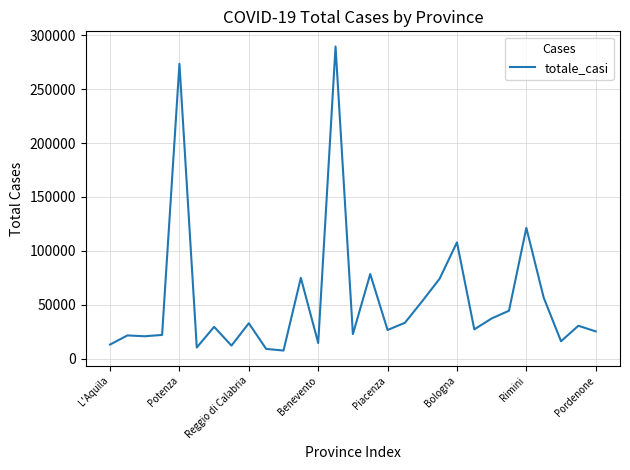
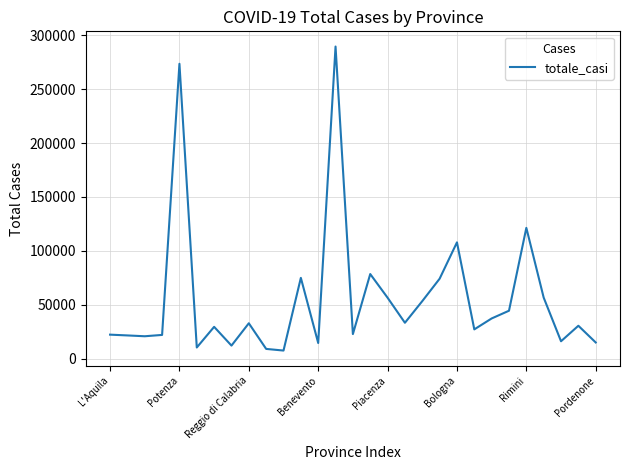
L'Aquila: 13000 -> 22000
Piacenza: 27000 -> 57000
Pordenone: 25000 -> 15000
